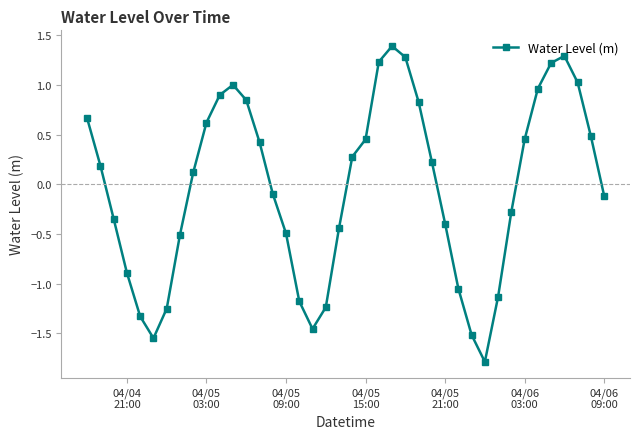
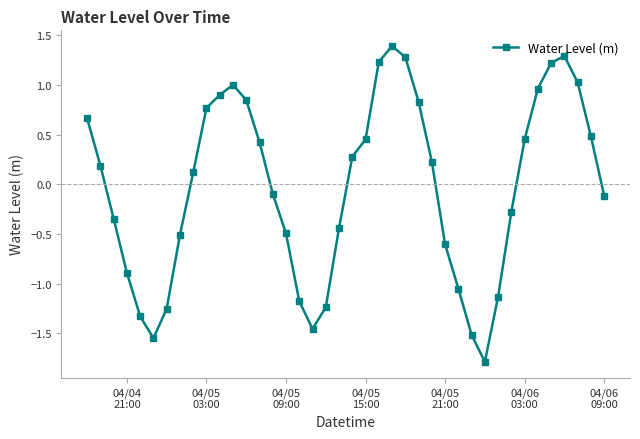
04/05 03:00: 0.6 -> 0.8
04/05 21:00: -0.4 -> -0.6
